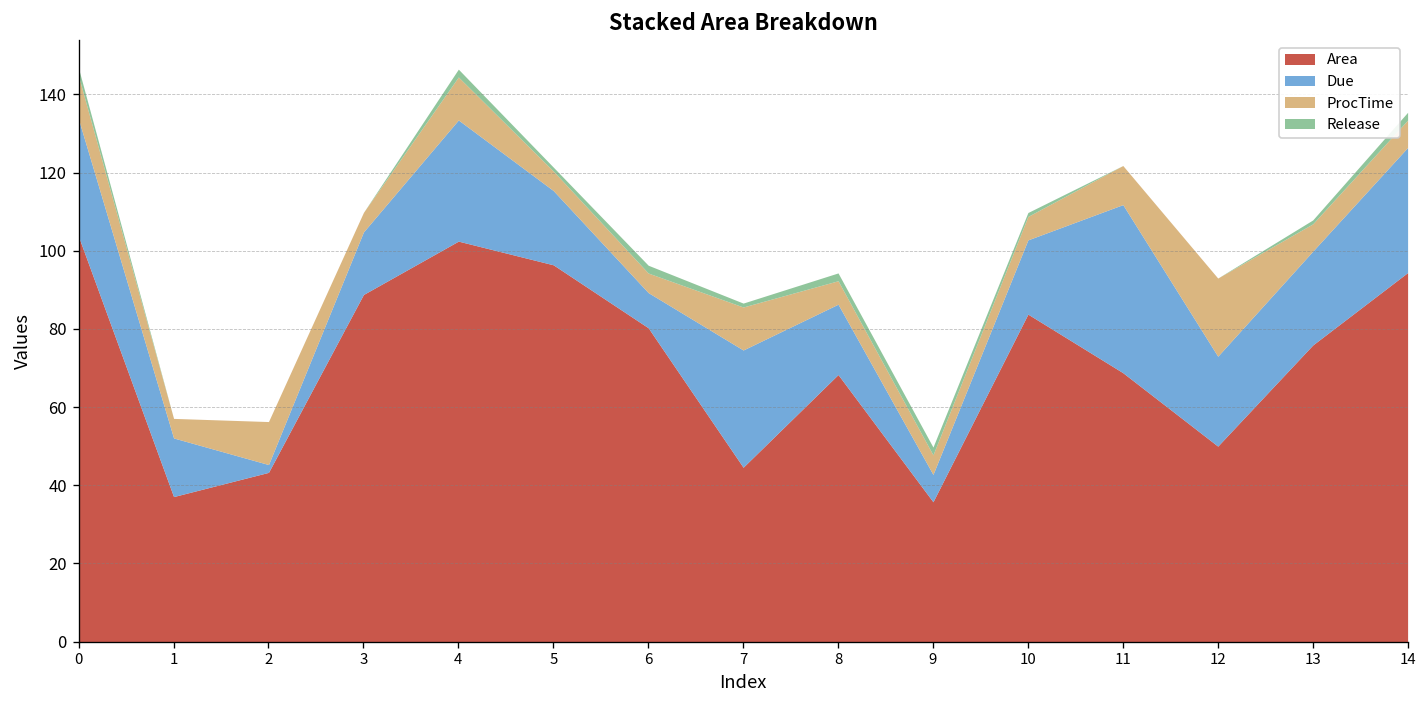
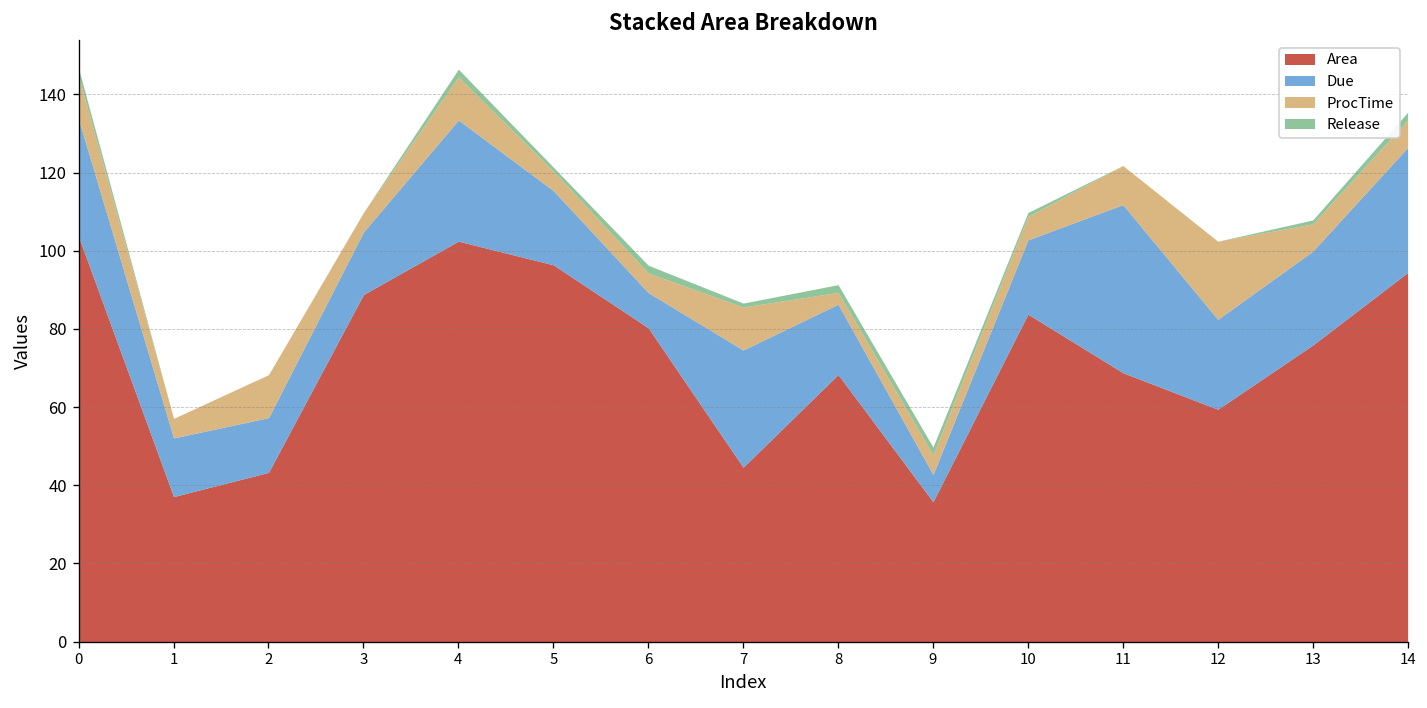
Due, 2: 2 -> 14
ProcTime, 8: 6 -> 3
Area, 12: 50 -> 59
